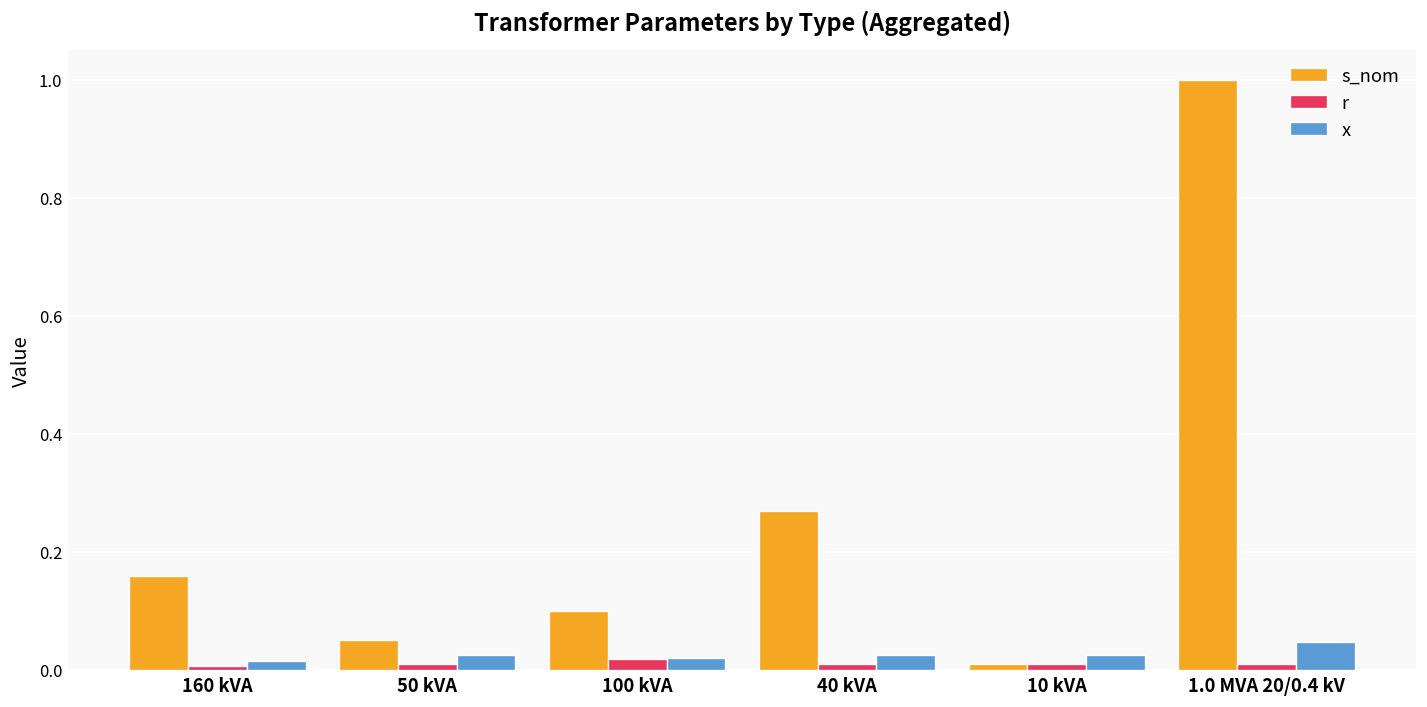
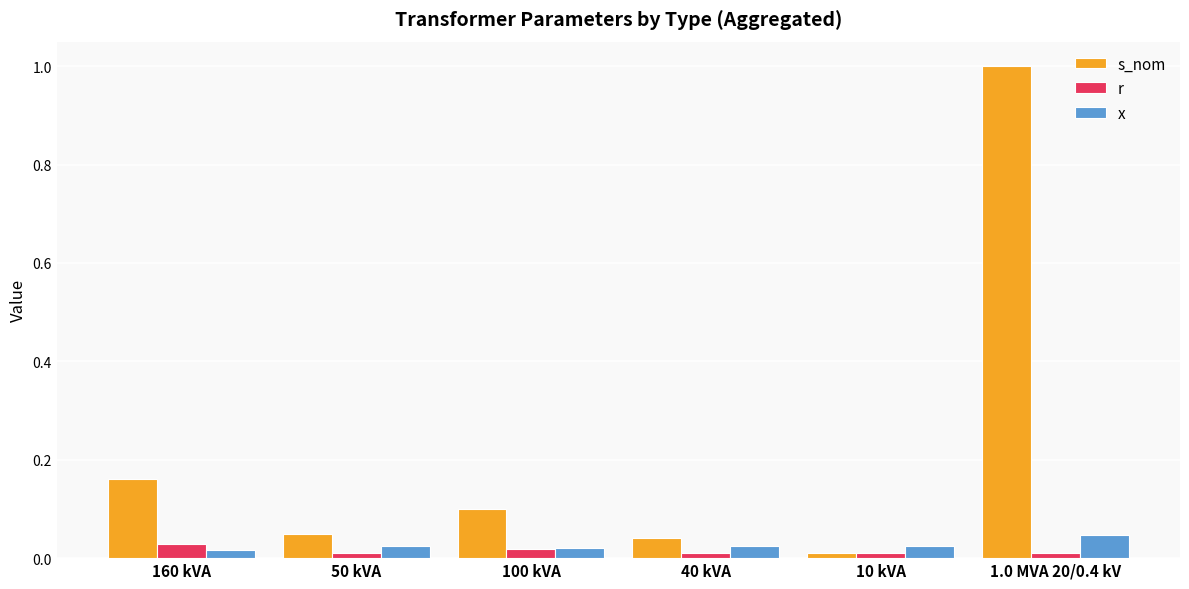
r, 160 kVA: 0.01 -> 0.03
s_nom, 40 kVA: 0.27 -> 0.04
